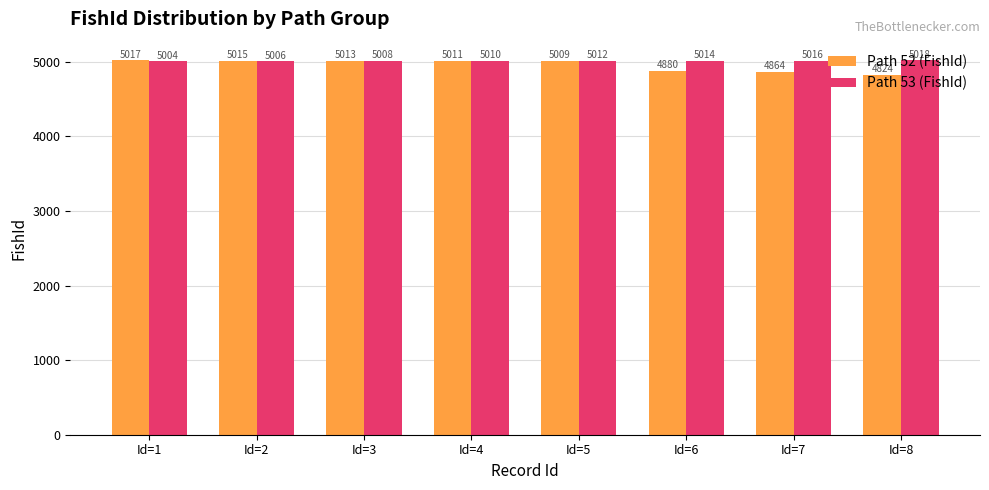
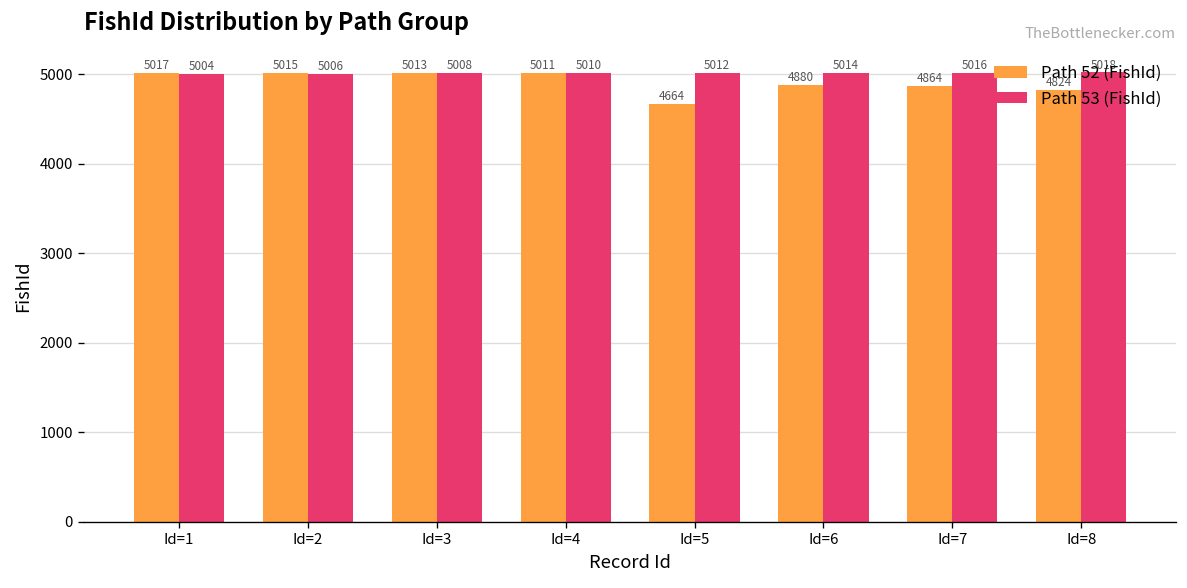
Path 52 (FishId), Id=5: 5009 -> 4664
